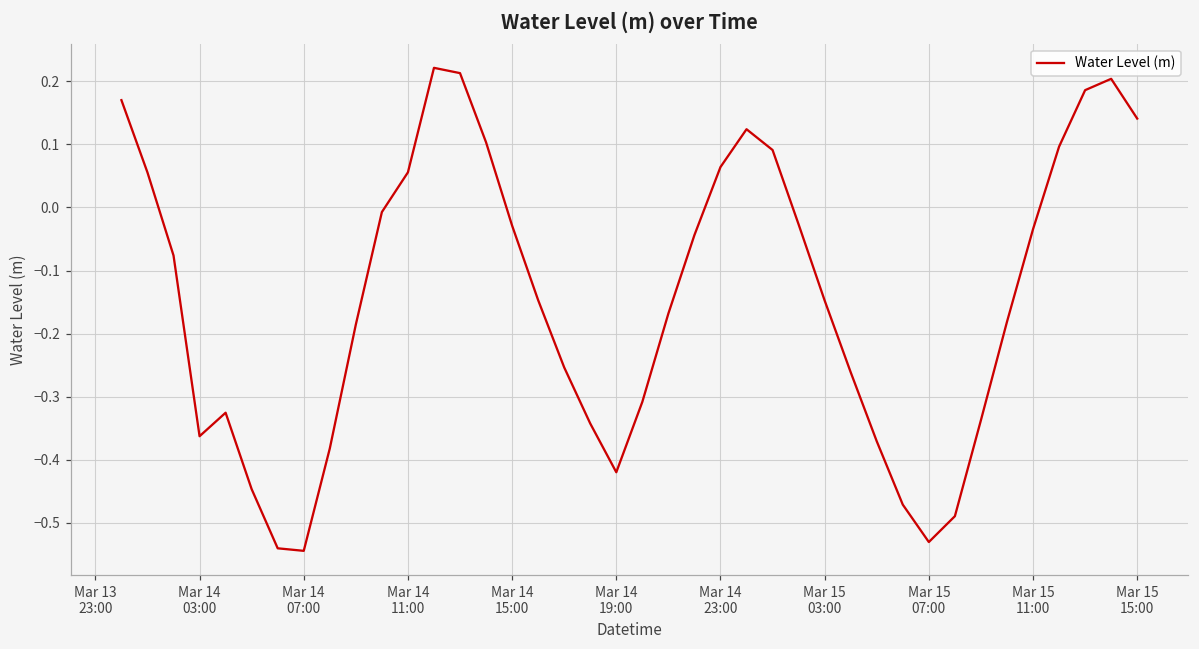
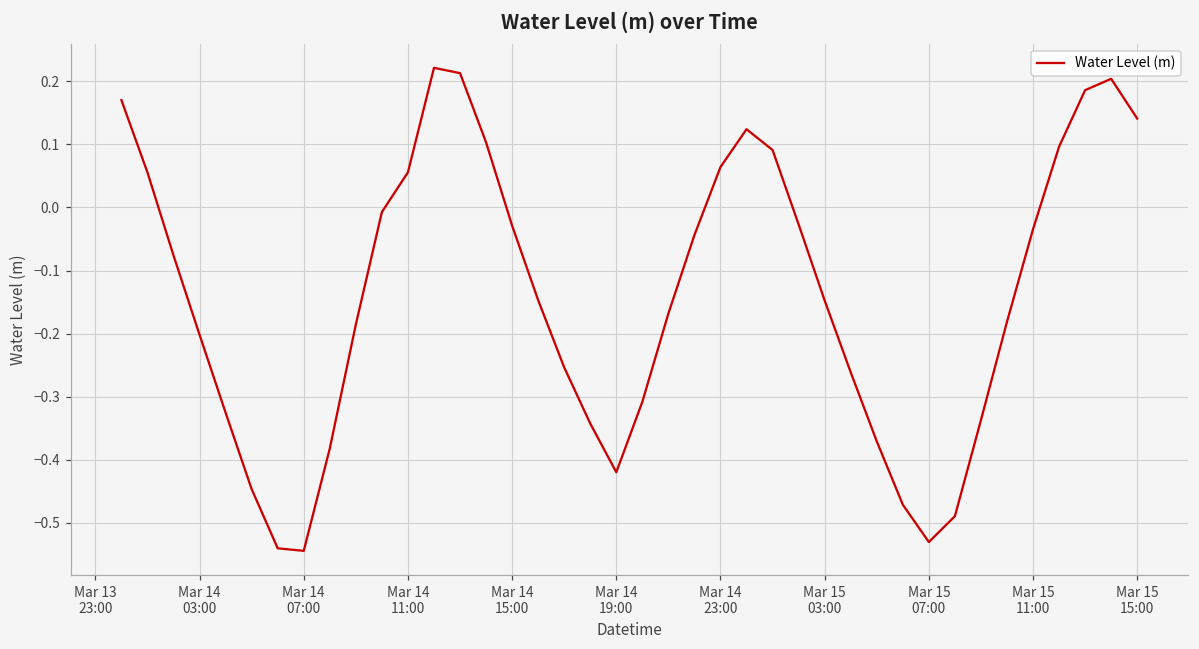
Mar 14 03:00: -0.36 -> -0.20
